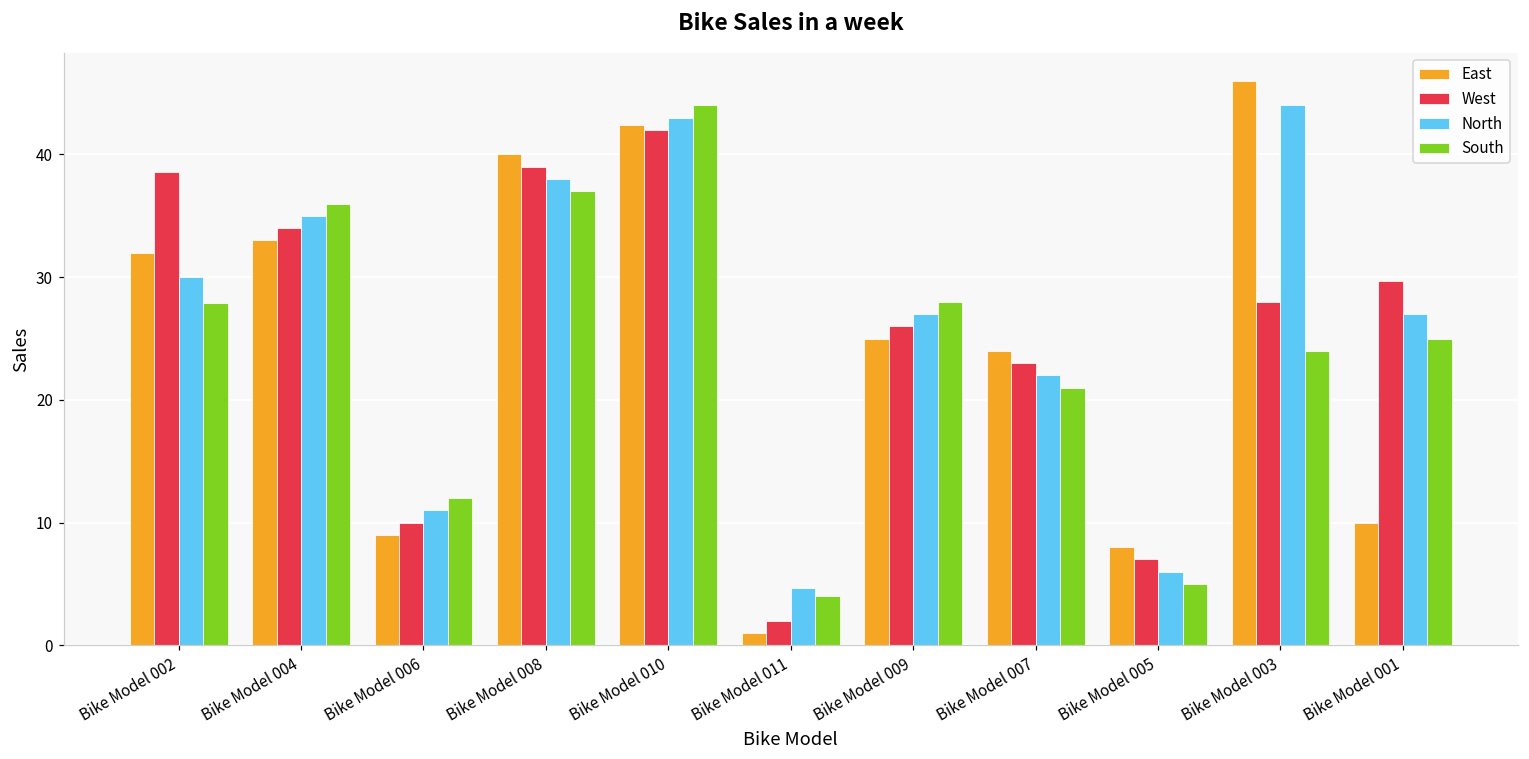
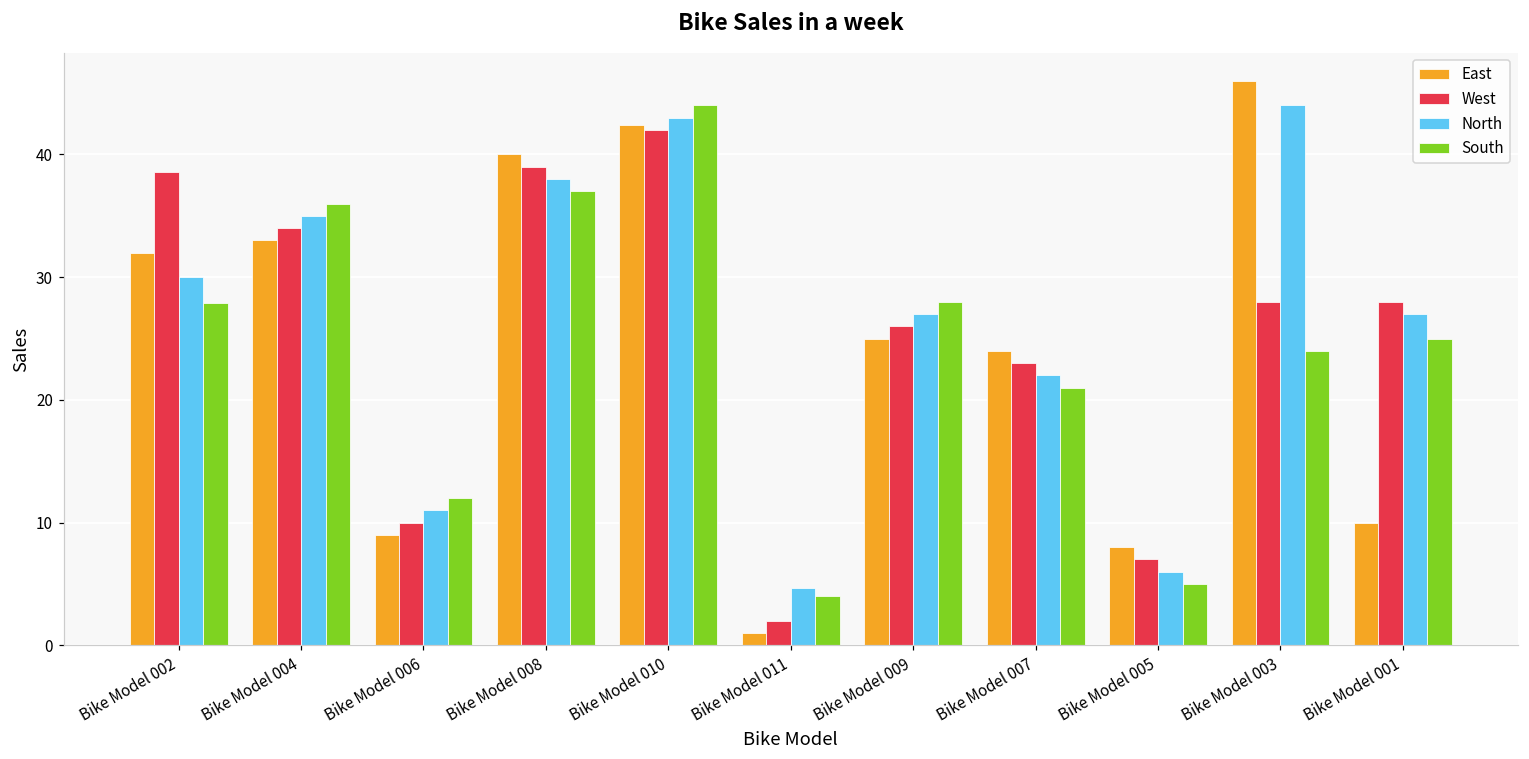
West, Bike Model 001: 29.7 -> 28.0
